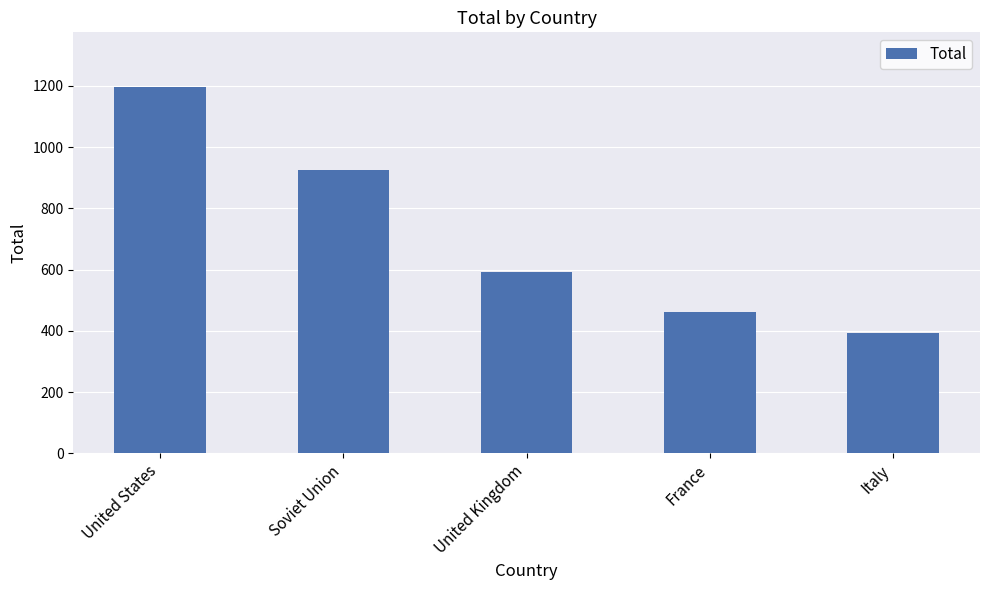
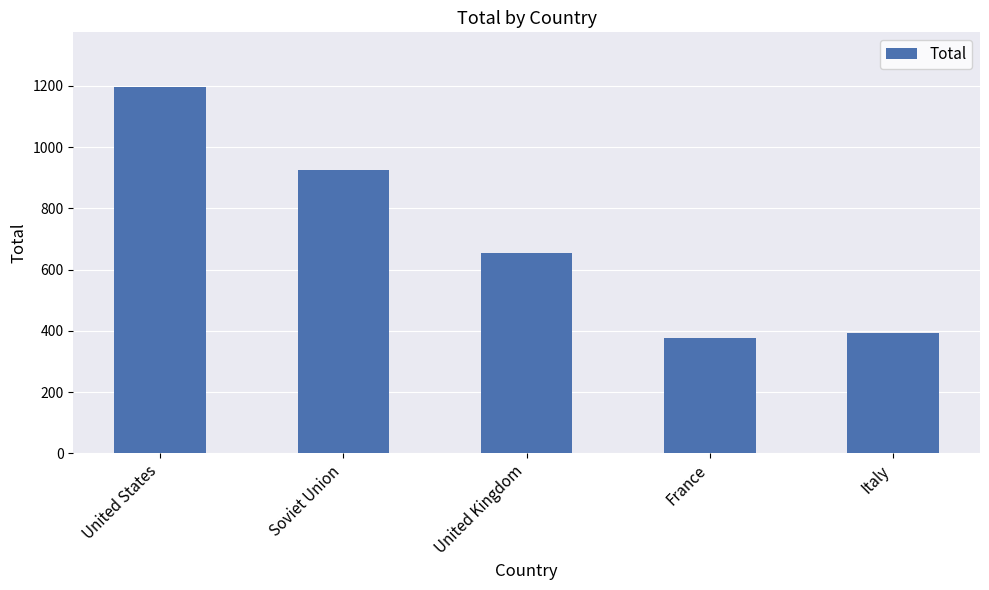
United Kingdom: 590 -> 650
France: 460 -> 380
